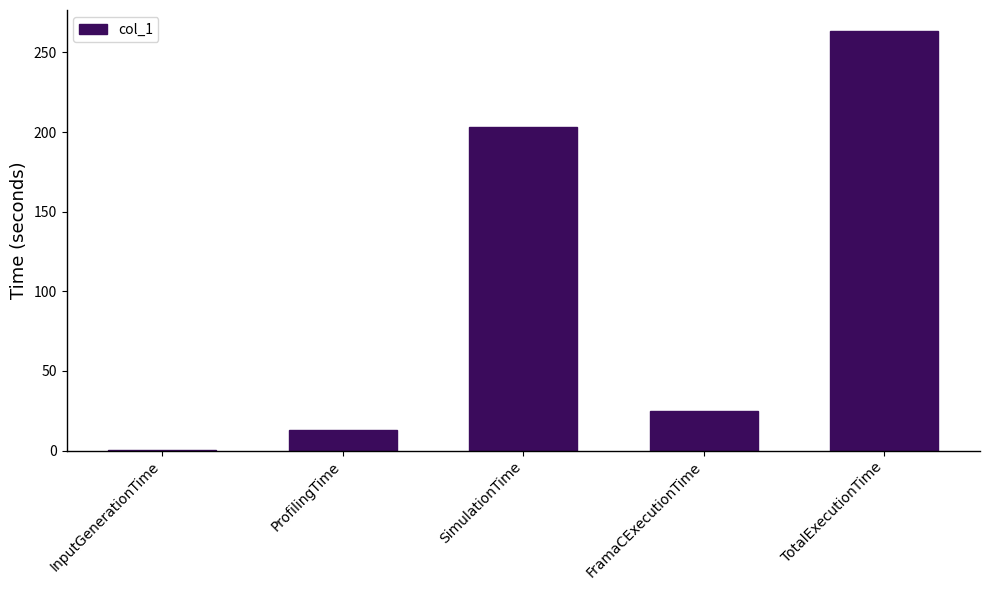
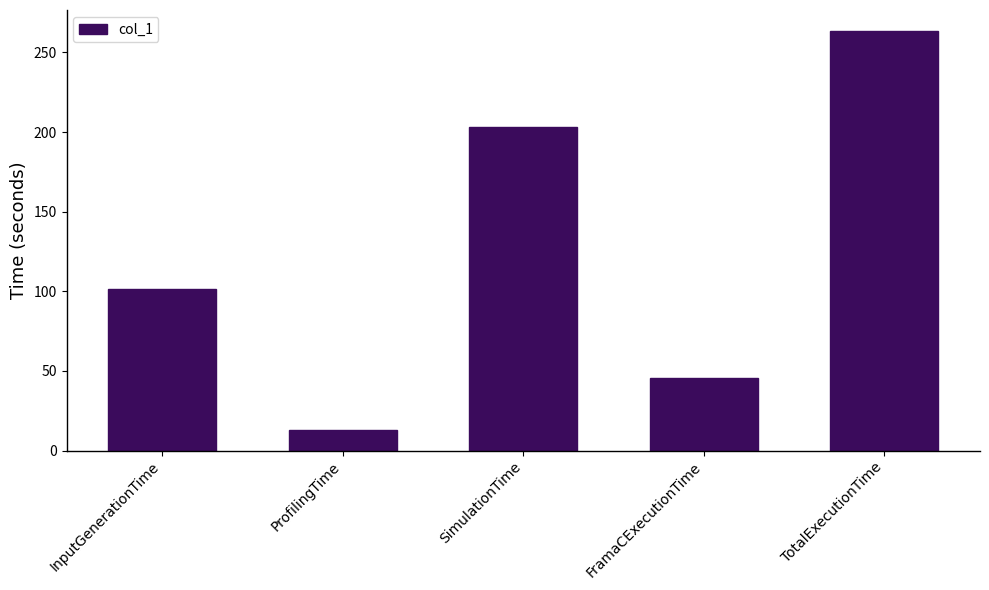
InputGenerationTime: 0 -> 101
FramaCExecutionTime: 25 -> 45
